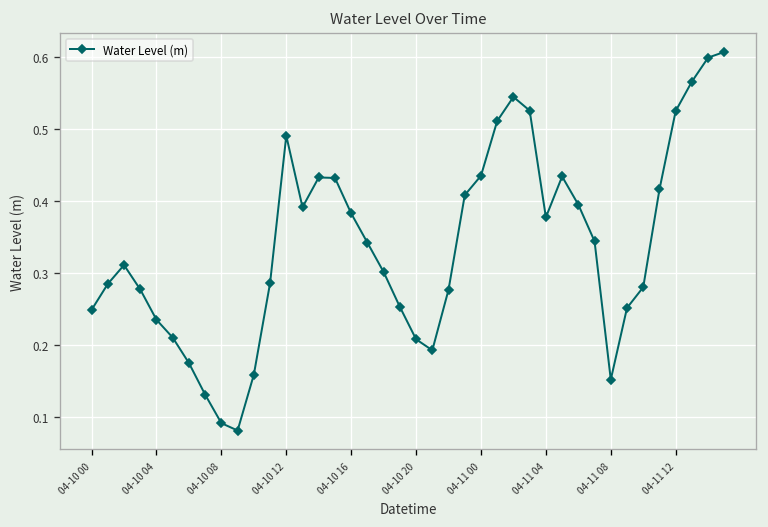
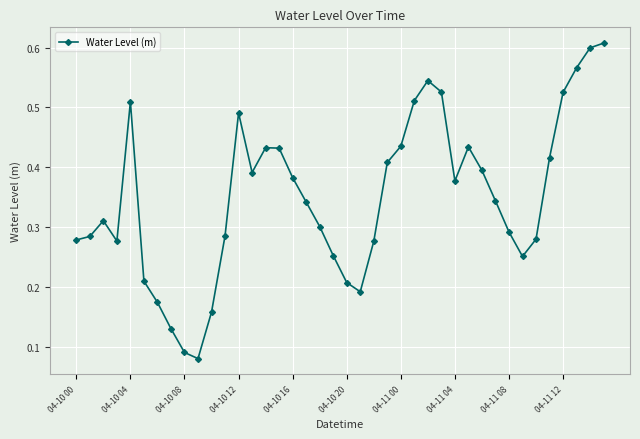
04-10 00: 0.25 -> 0.28
04-10 04: 0.24 -> 0.51
04-11 08: 0.15 -> 0.29
